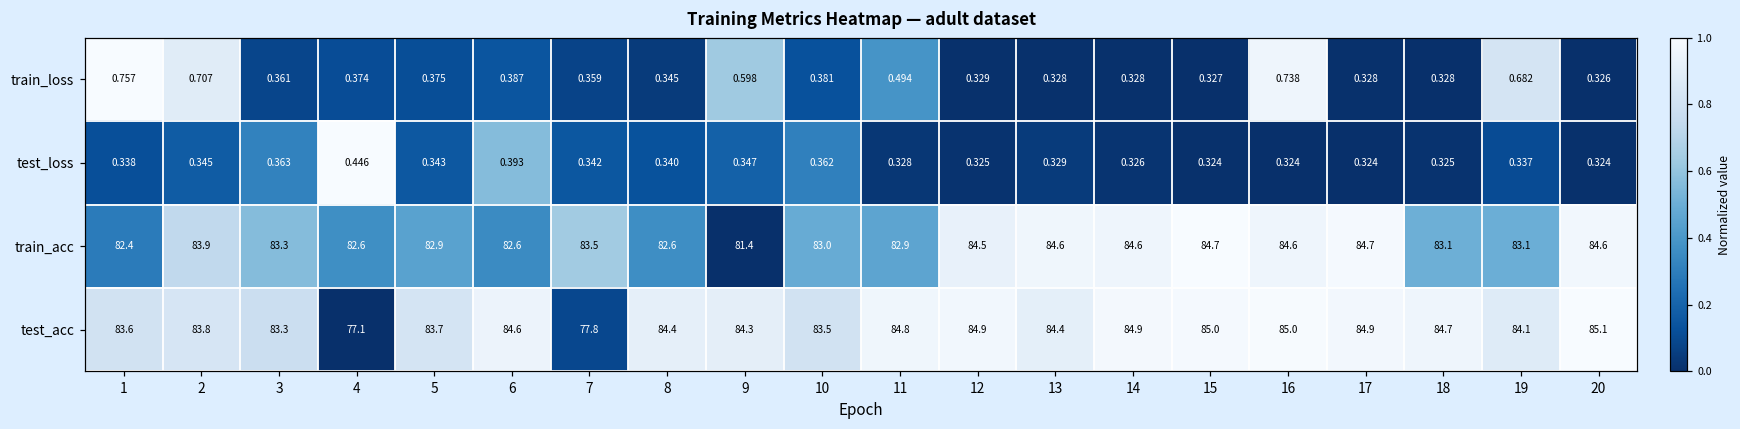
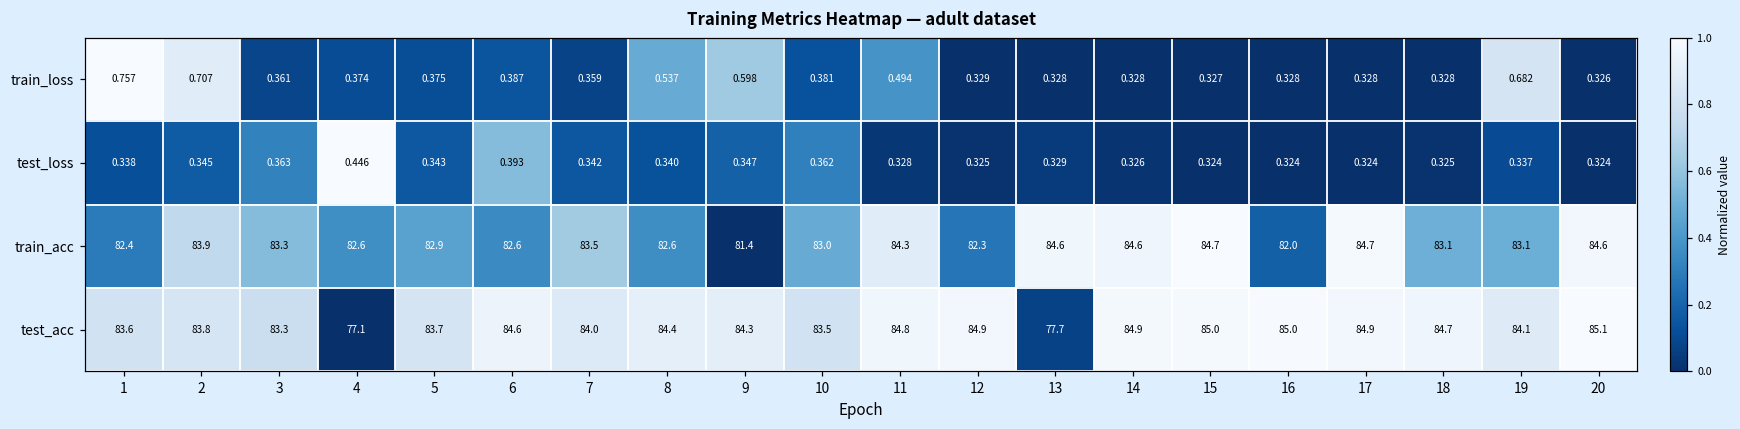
train_loss, 8: 0.345 -> 0.537
train_loss, 16: 0.738 -> 0.328
train_acc, 11: 82.9 -> 84.3
train_acc, 12: 84.5 -> 82.3
train_acc, 16: 84.6 -> 82.0
test_acc, 7: 77.8 -> 84.0
test_acc, 13: 84.4 -> 77.7
